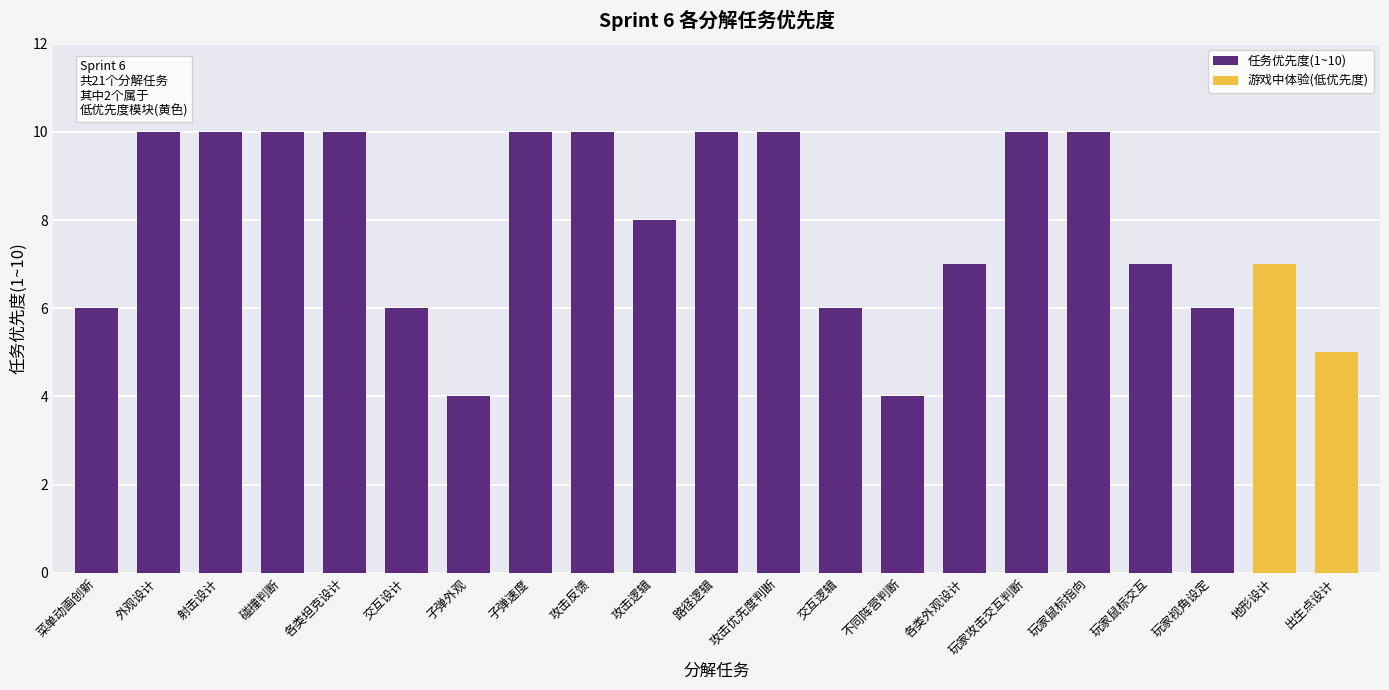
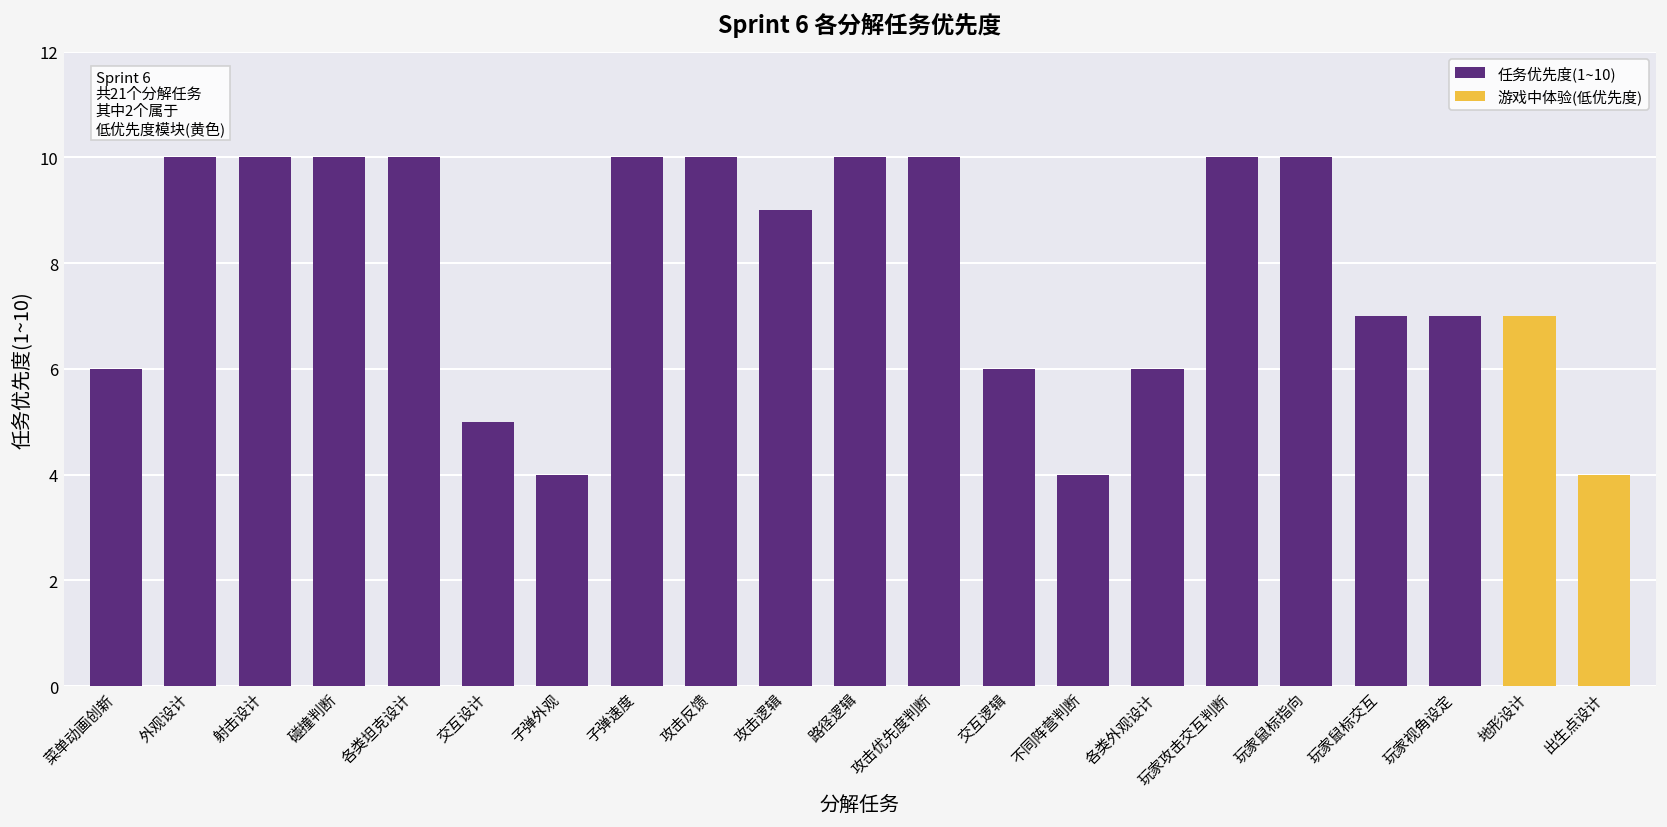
任务优先度(1~10), 交互设计: 6 -> 5
任务优先度(1~10), 攻击逻辑: 8 -> 9
任务优先度(1~10), 各类外观设计: 7 -> 6
任务优先度(1~10), 玩家视角设定: 6 -> 7
游戏中体验(低优先度), 出生点设计: 5 -> 4
